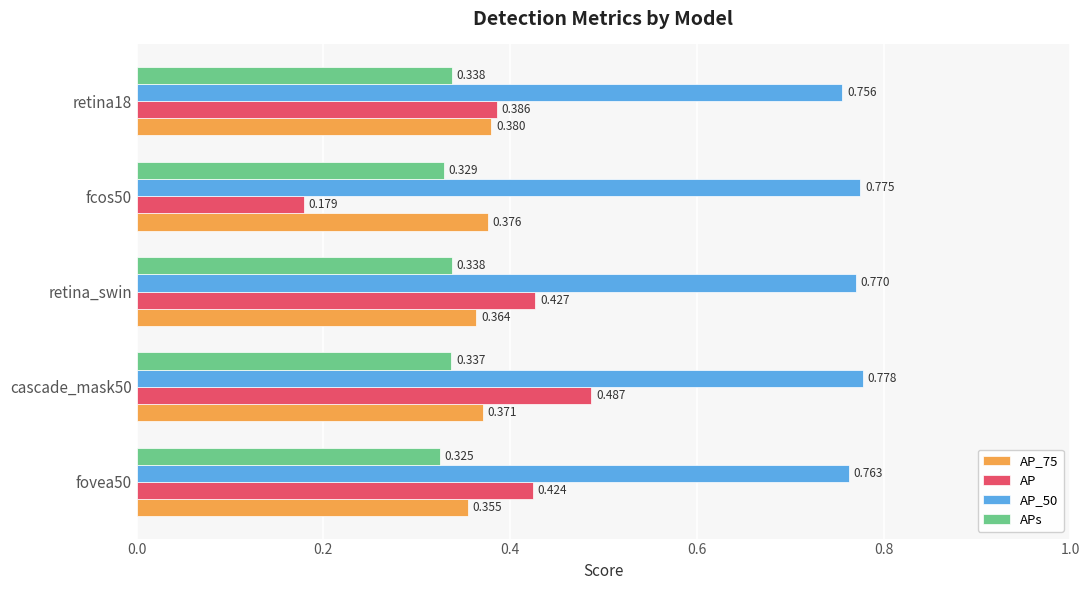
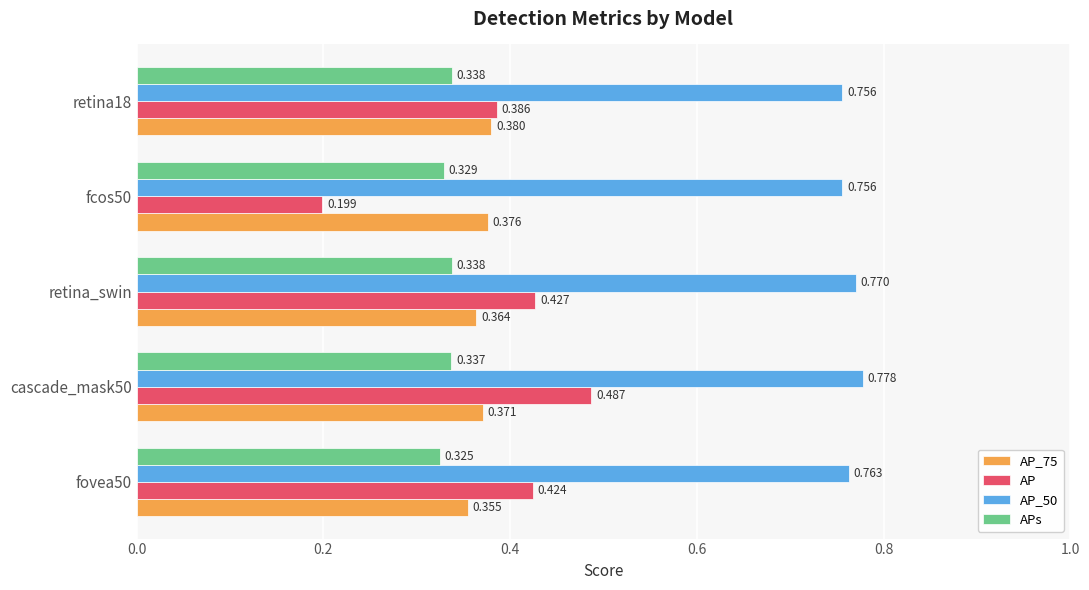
AP_50, fcos50: 0.775 -> 0.756
AP, fcos50: 0.179 -> 0.199
